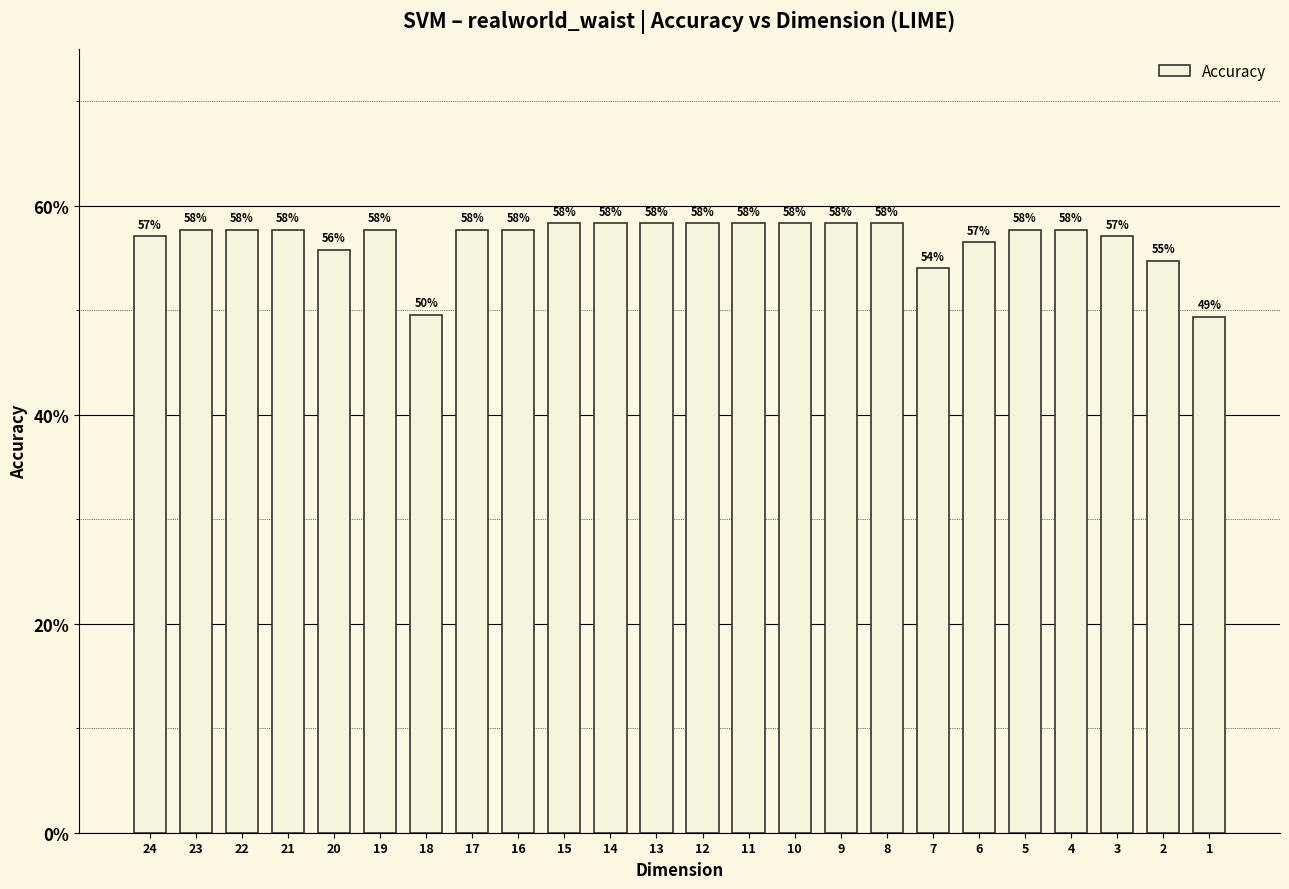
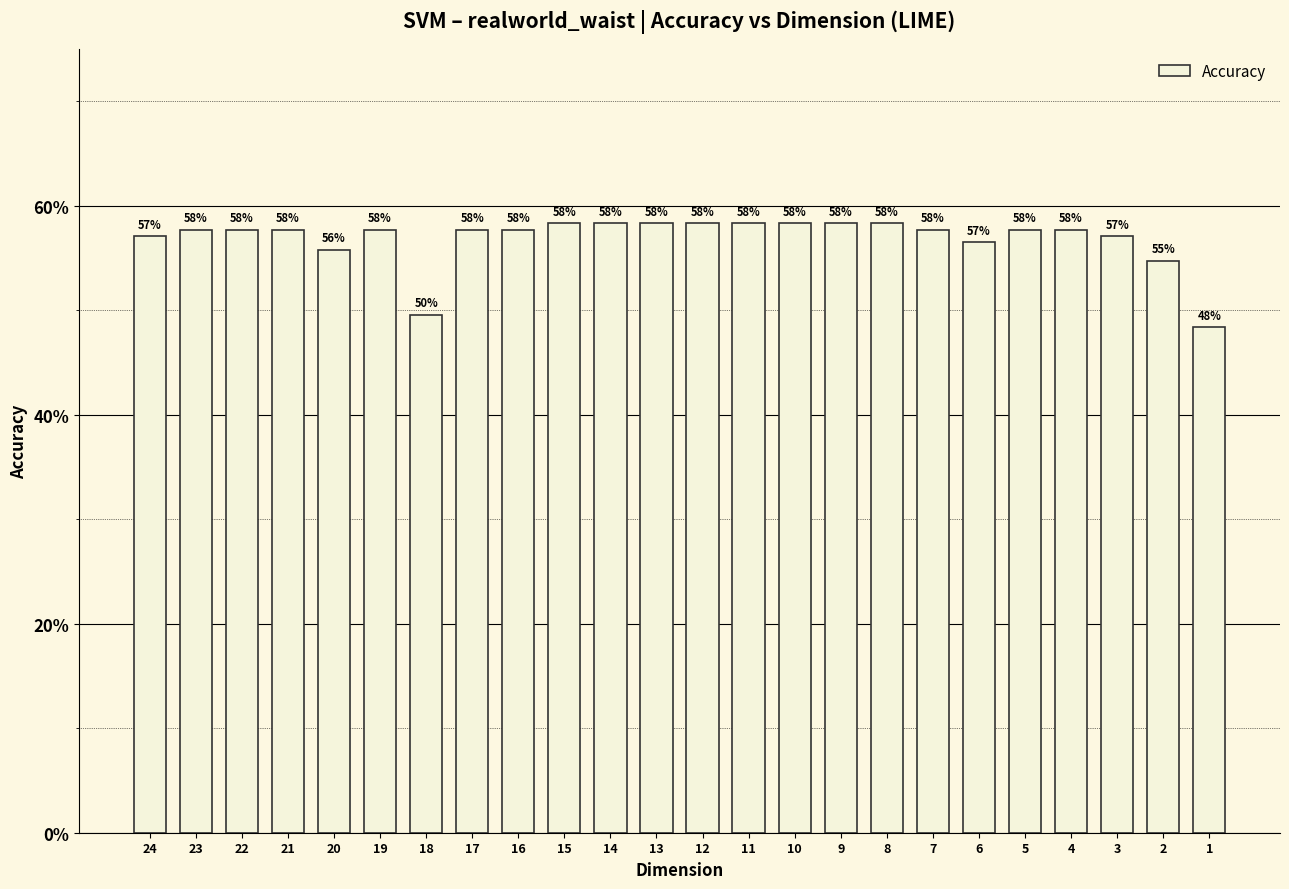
7: 54% -> 58%
1: 49% -> 48%
